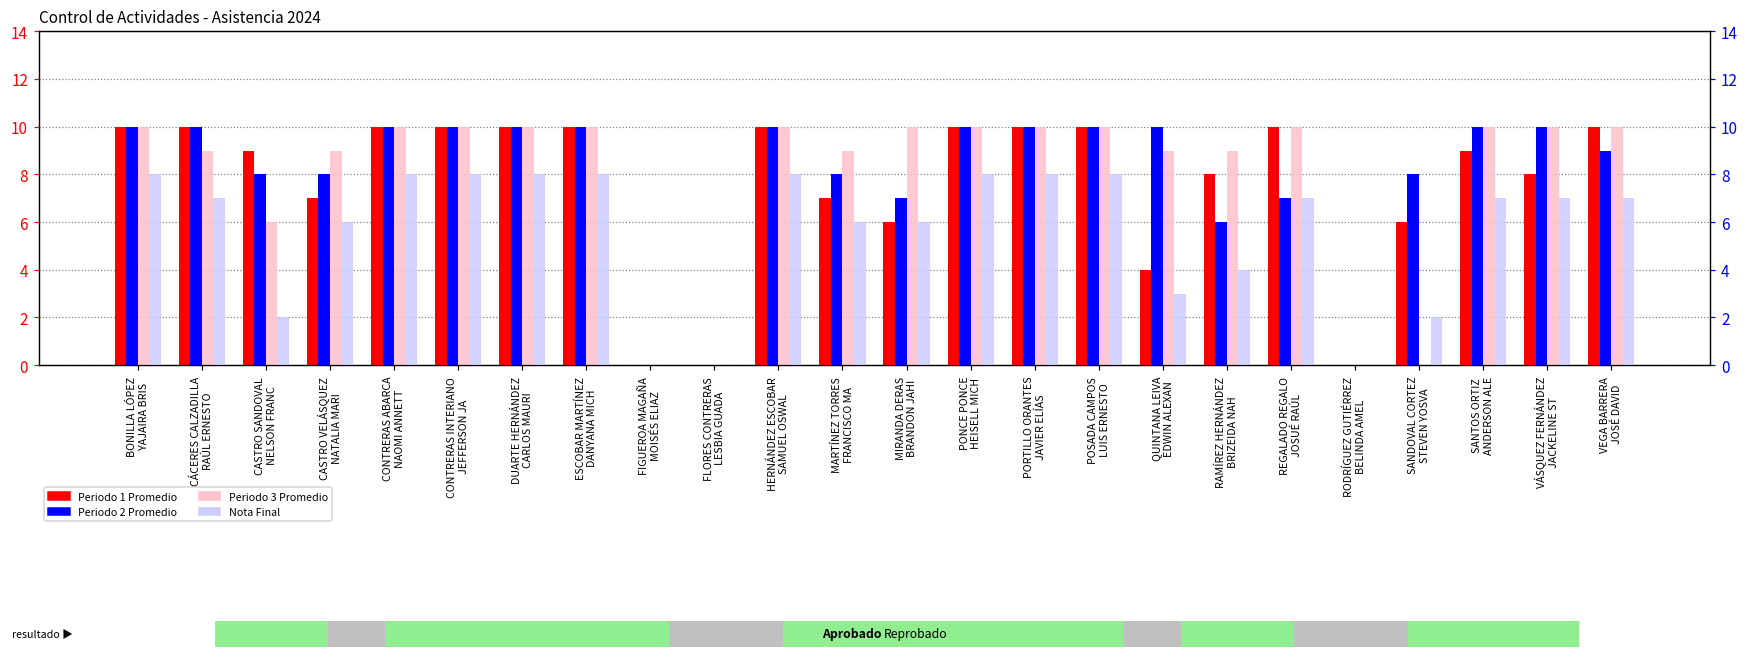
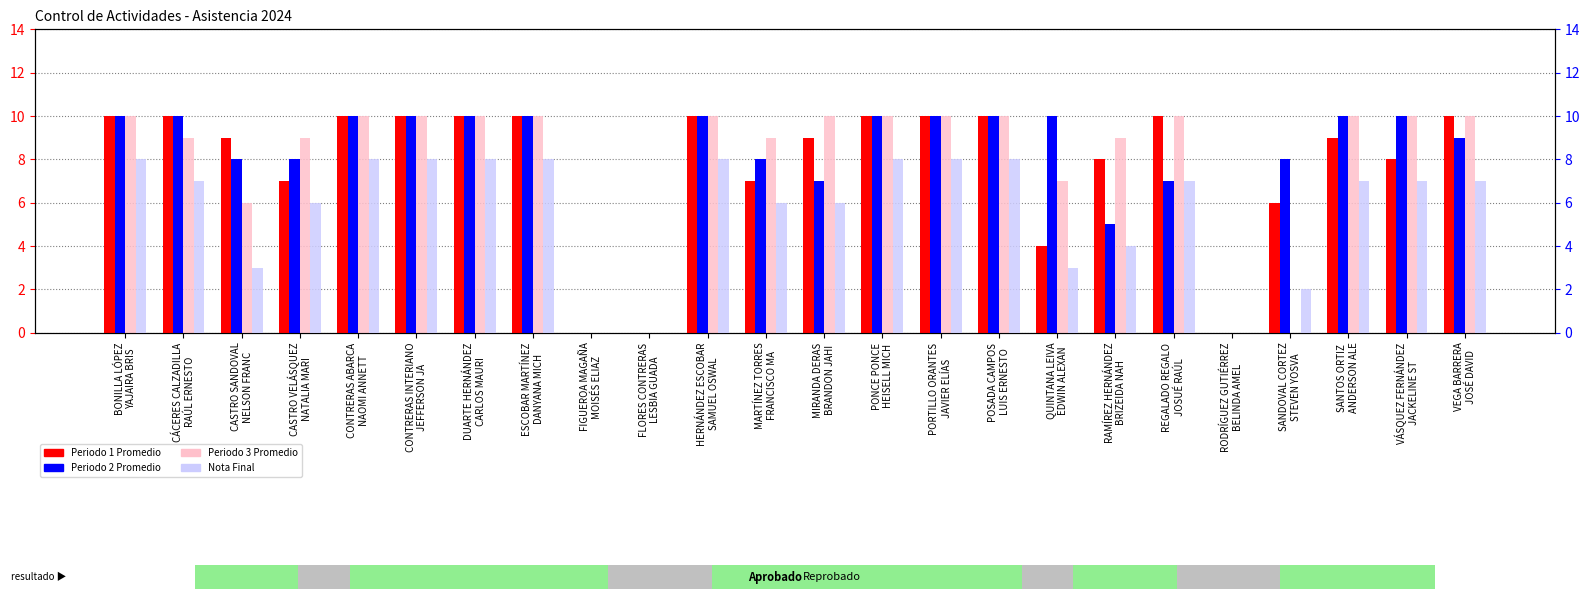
Control de Actividades - Asistencia 2024, Periodo 1 Promedio, MIRANDA DERAS BRANDON JAHI: 6 -> 9
Control de Actividades - Asistencia 2024, Periodo 3 Promedio, QUINTANA LEIVA EDWIN ALEXAN: 9 -> 7
Control de Actividades - Asistencia 2024, Periodo 2 Promedio, RAMÍREZ HERNÁNDEZ BRIZEIDA NAH: 6 -> 5
Control de Actividades - Asistencia 2024, Nota Final, CASTRO SANDOVAL NELSON FRANC: 2 -> 3
